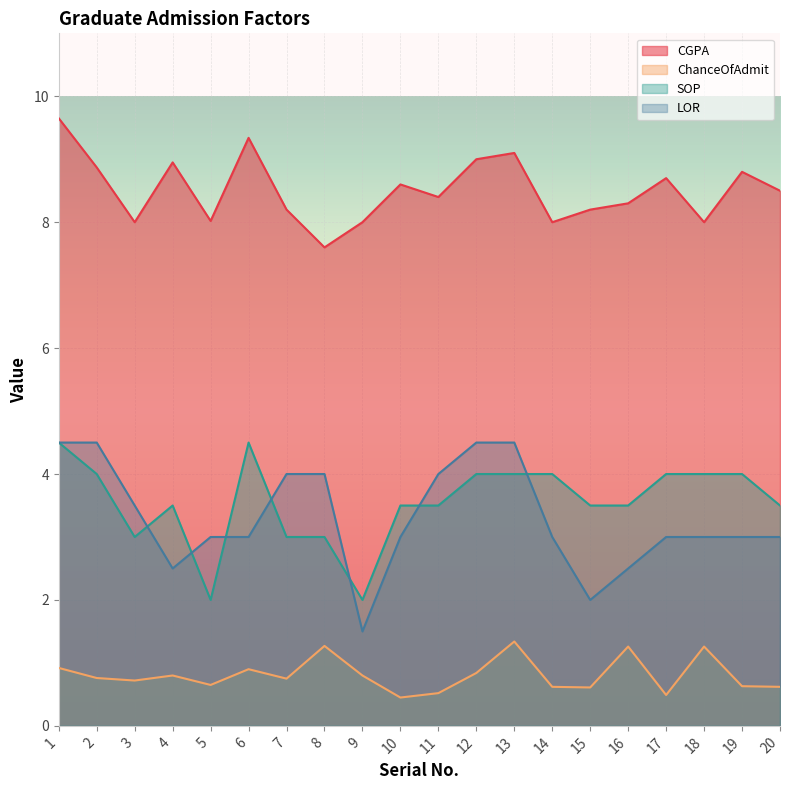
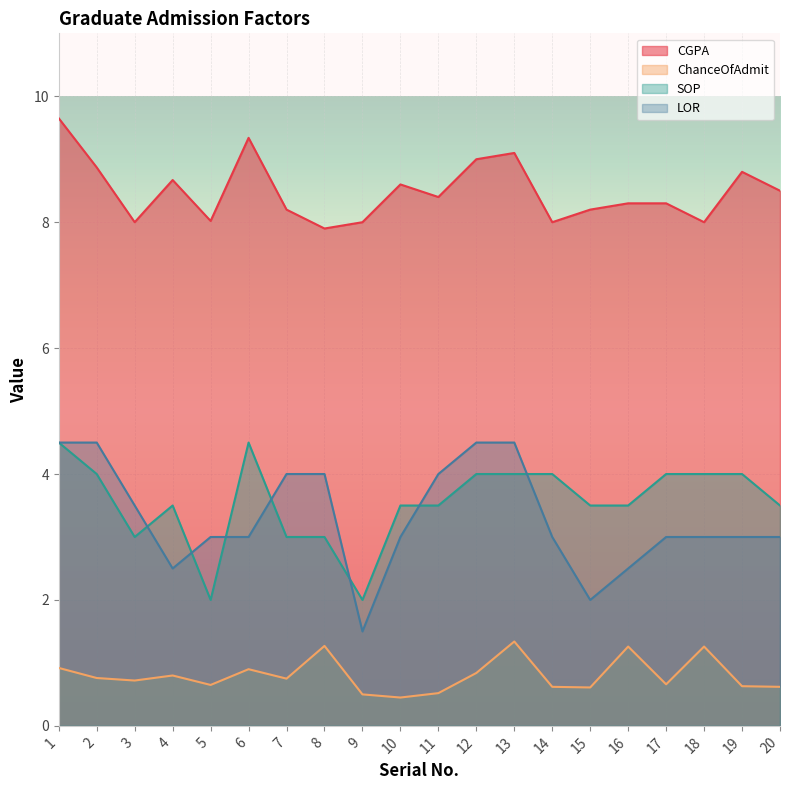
CGPA, 4: 9.0 -> 8.7
CGPA, 8: 7.6 -> 7.9
ChanceOfAdmit, 9: 0.8 -> 0.5
CGPA, 17: 8.7 -> 8.3
ChanceOfAdmit, 17: 0.5 -> 0.7
